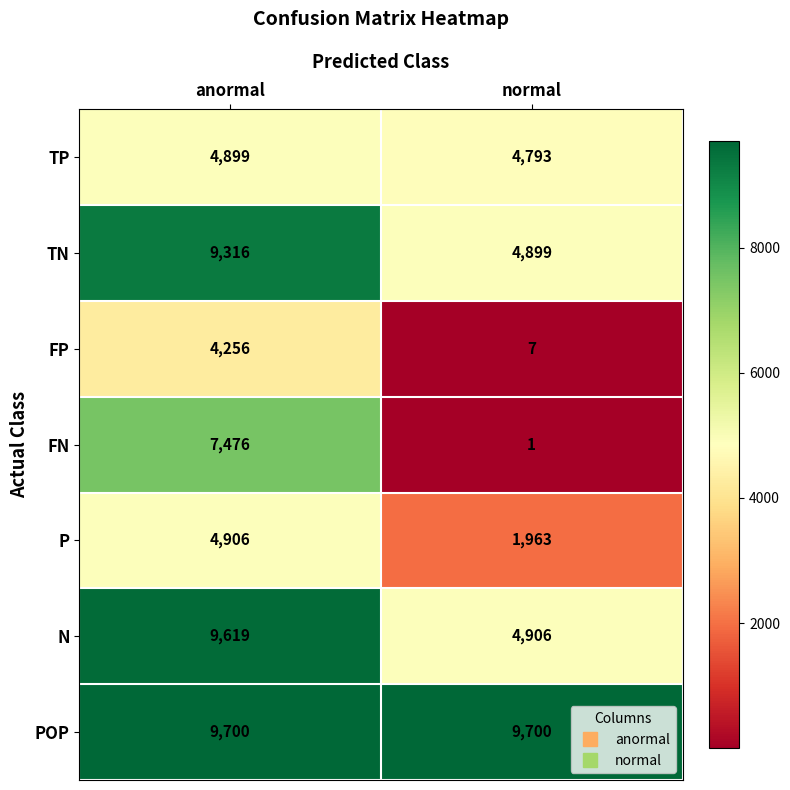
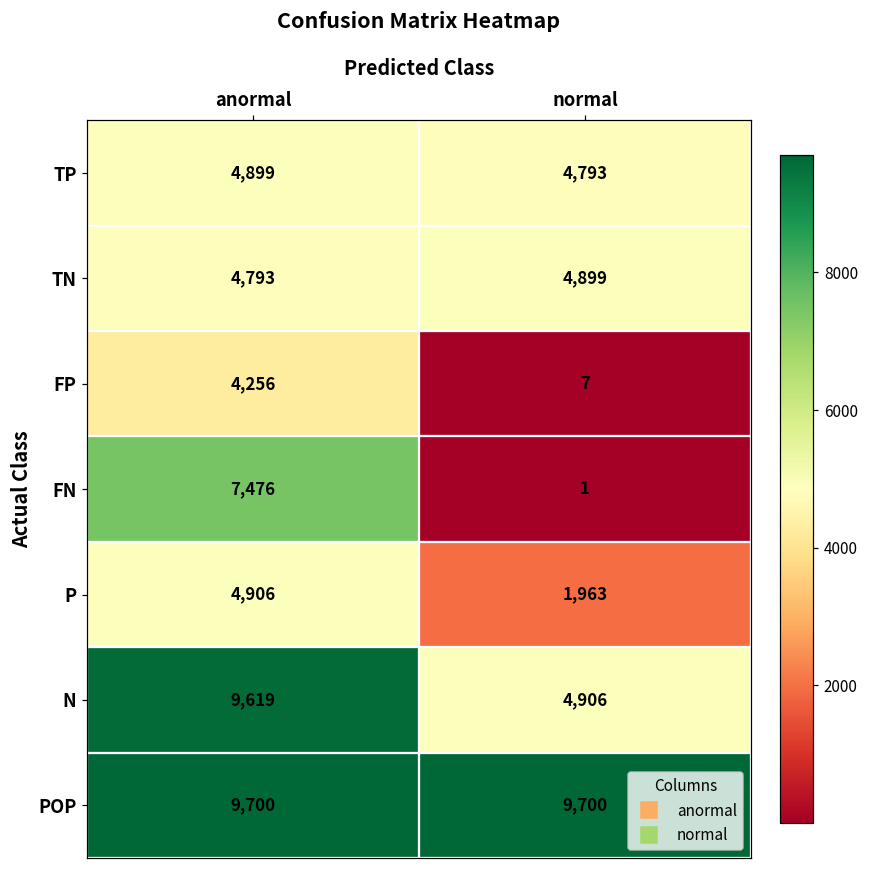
TN, anormal: 9,316 -> 4,793
